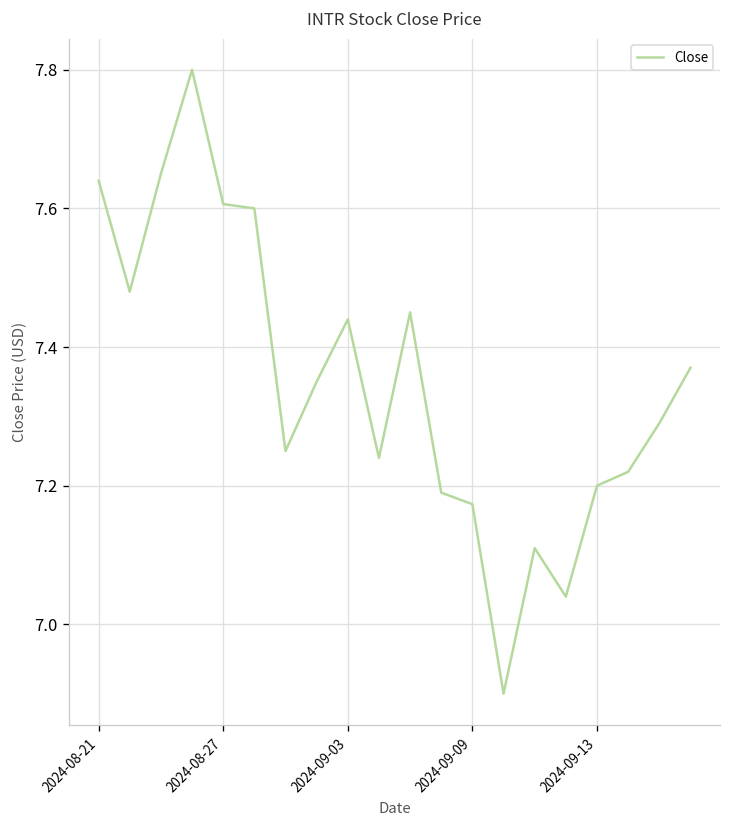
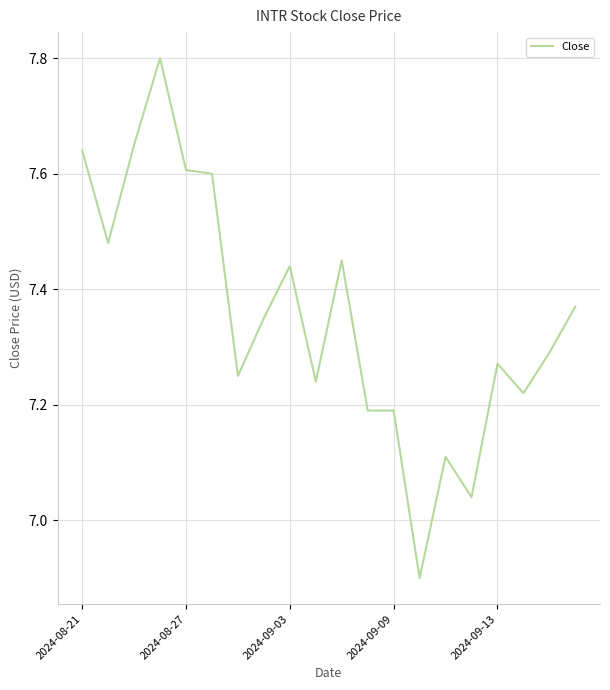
2024-09-09: 7.17 -> 7.19
2024-09-13: 7.20 -> 7.27
